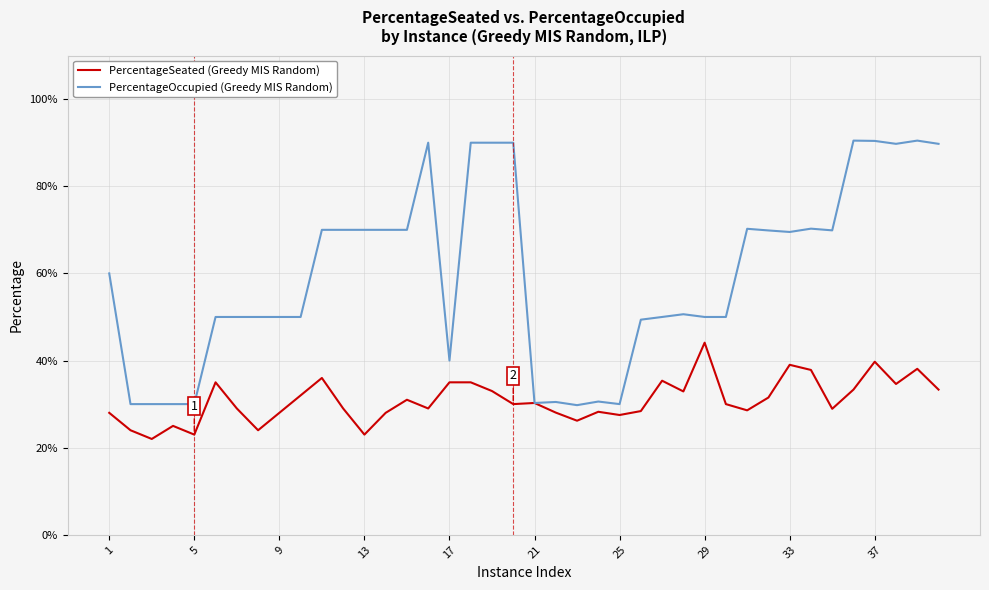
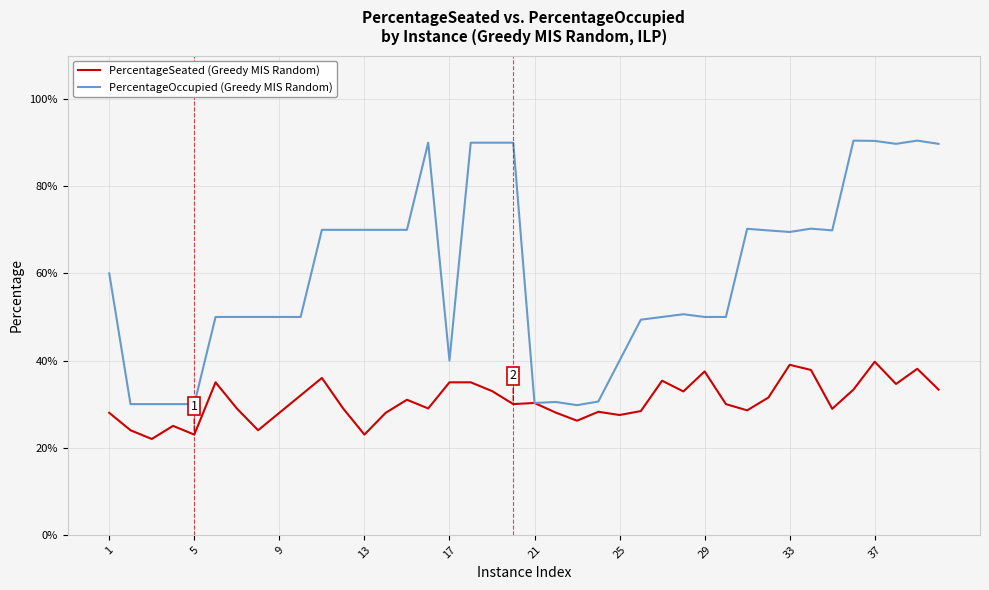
PercentageOccupied (Greedy MIS Random), 25: 30% -> 40%
PercentageSeated (Greedy MIS Random), 29: 44% -> 38%
